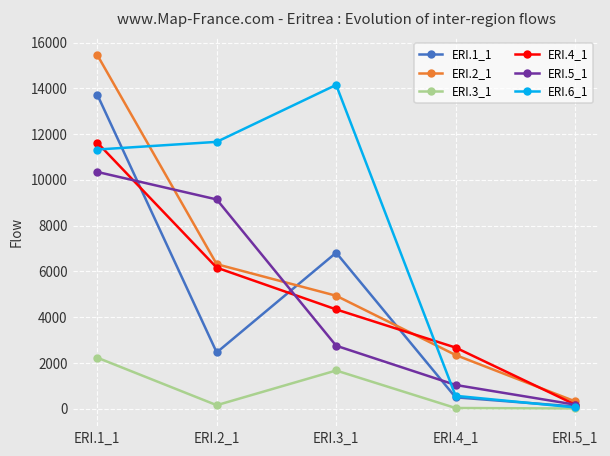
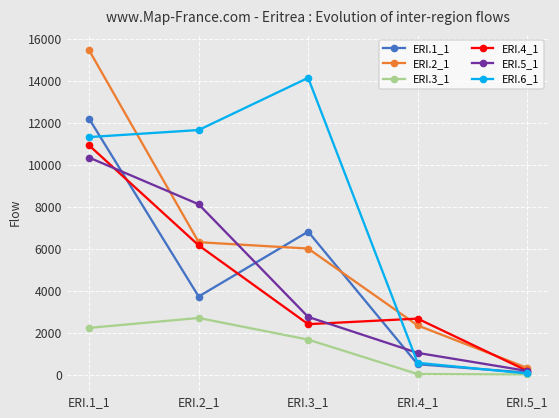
ERI.1_1, ERI.1_1: 13700 -> 12200
ERI.4_1, ERI.1_1: 11600 -> 10900
ERI.1_1, ERI.2_1: 2500 -> 3700
ERI.3_1, ERI.2_1: 200 -> 2700
ERI.5_1, ERI.2_1: 9100 -> 8100
ERI.2_1, ERI.3_1: 4900 -> 6000
ERI.4_1, ERI.3_1: 4300 -> 2400
